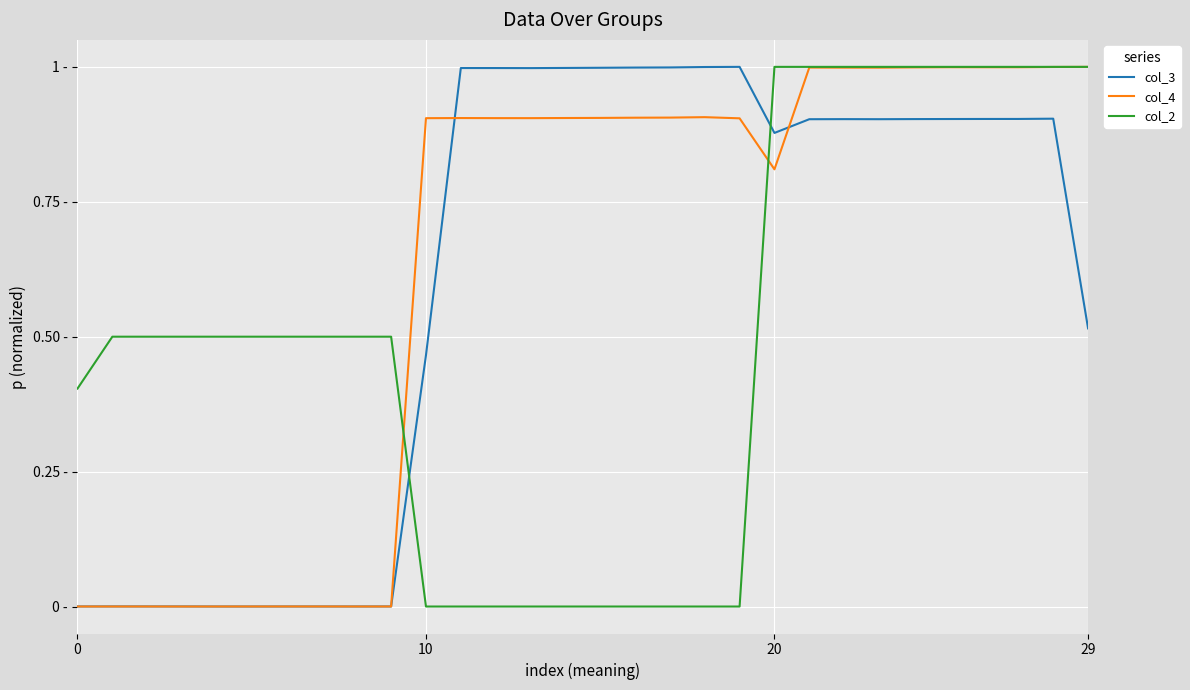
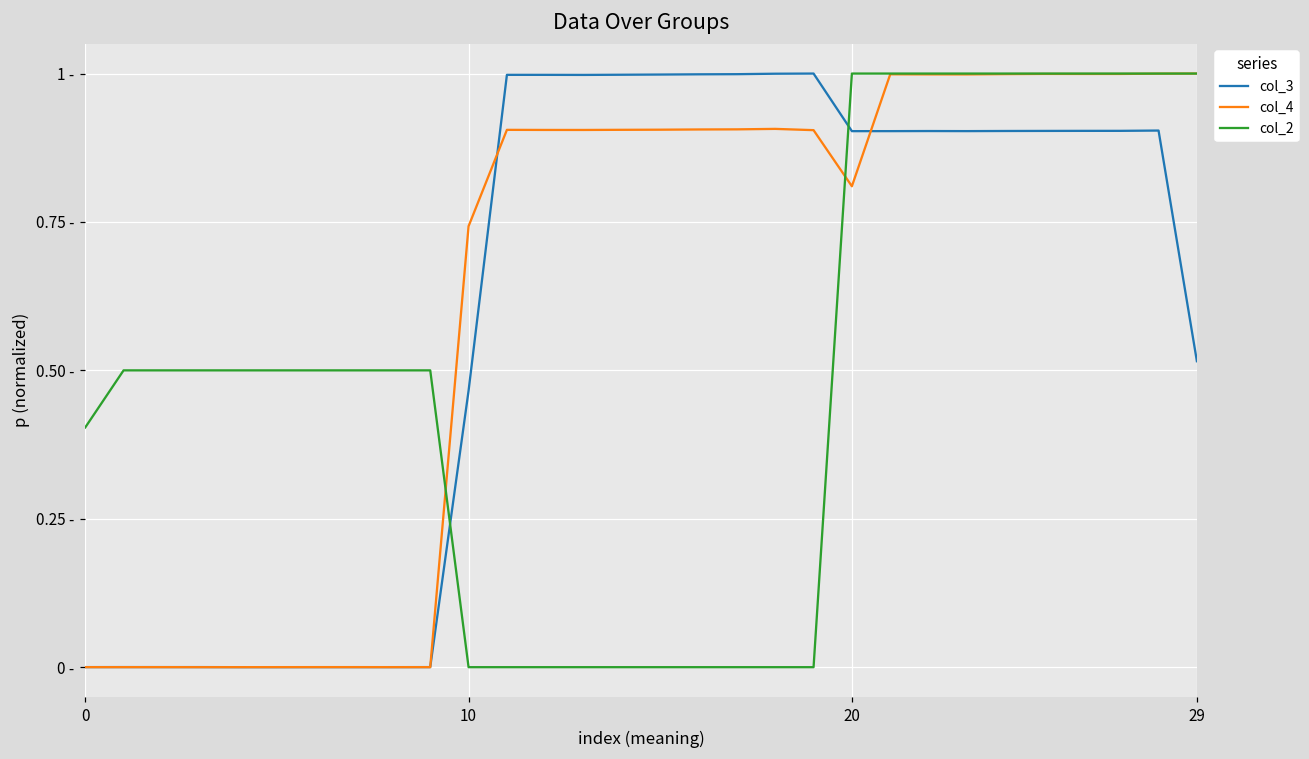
col_4, 10: 0.90 - -> 0.74 -
col_3, 20: 0.88 - -> 0.90 -
